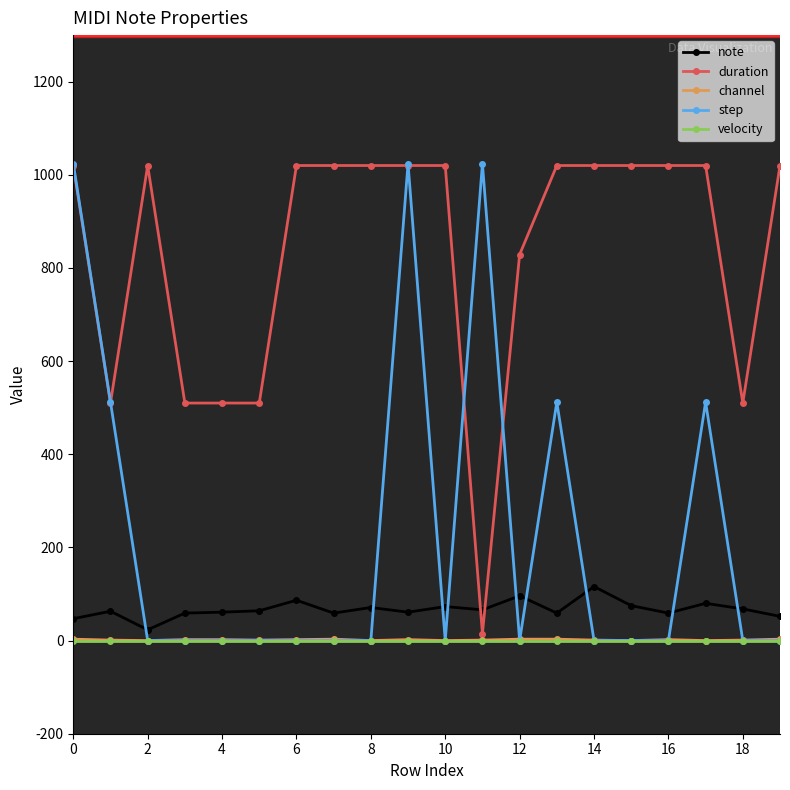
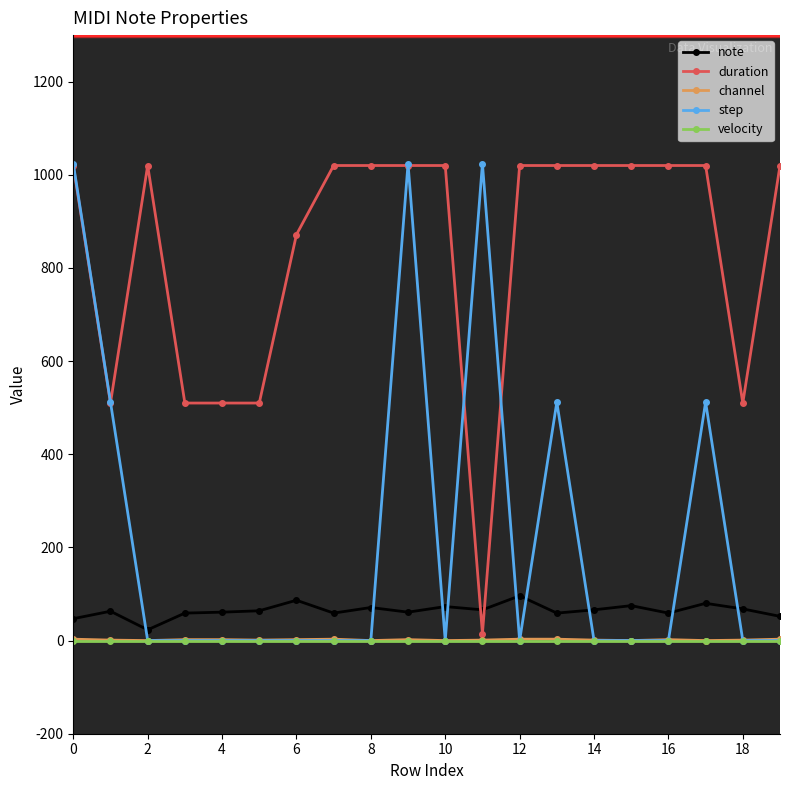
duration, 6: 1020 -> 870
duration, 12: 830 -> 1020
note, 14: 120 -> 70
